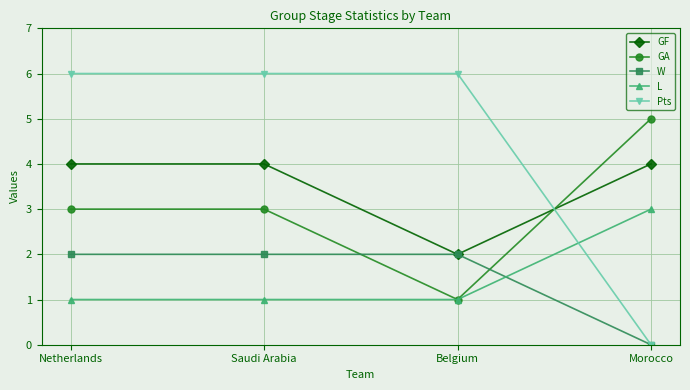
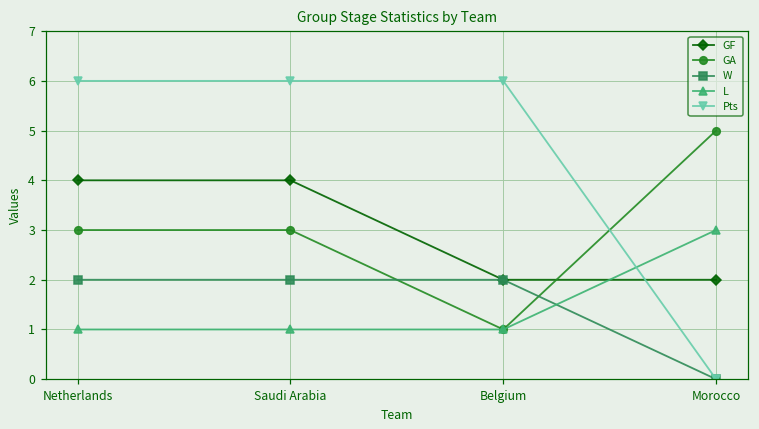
GF, Morocco: 4 -> 2
